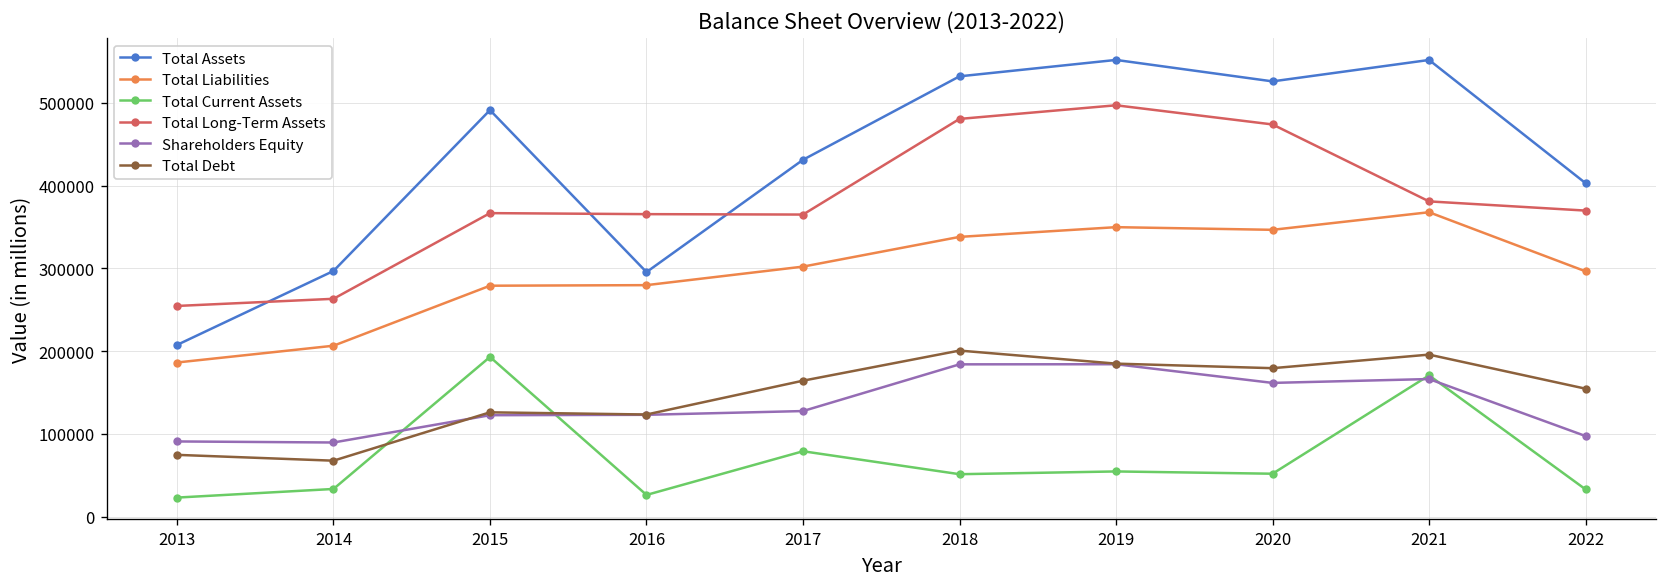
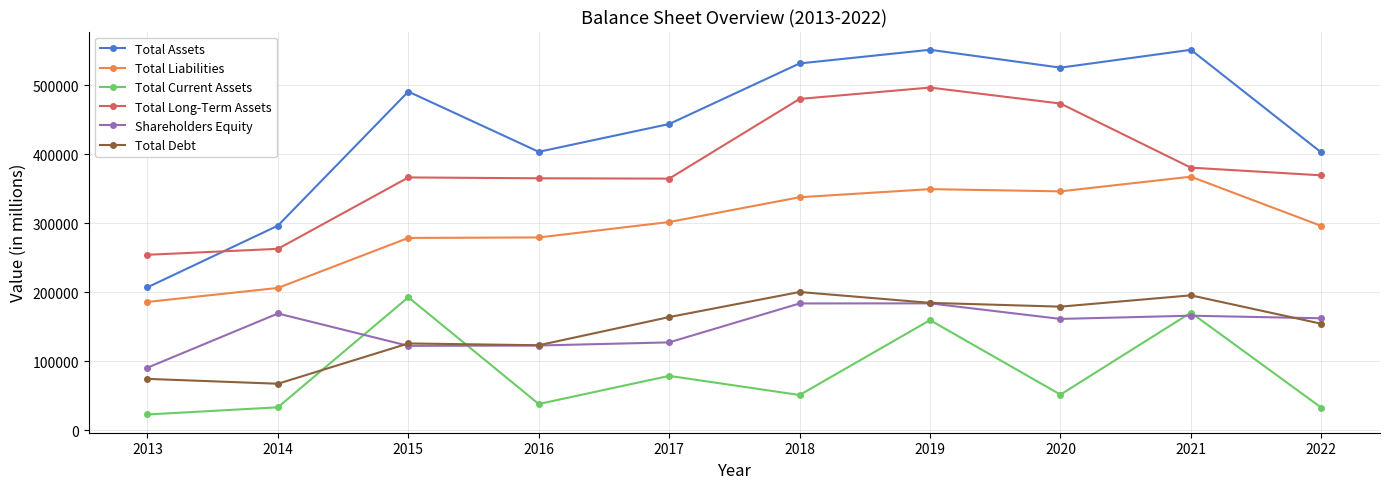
Shareholders Equity, 2014: 90000 -> 170000
Total Assets, 2016: 300000 -> 400000
Total Current Assets, 2016: 30000 -> 40000
Total Assets, 2017: 430000 -> 440000
Total Current Assets, 2019: 50000 -> 160000
Shareholders Equity, 2022: 100000 -> 160000
